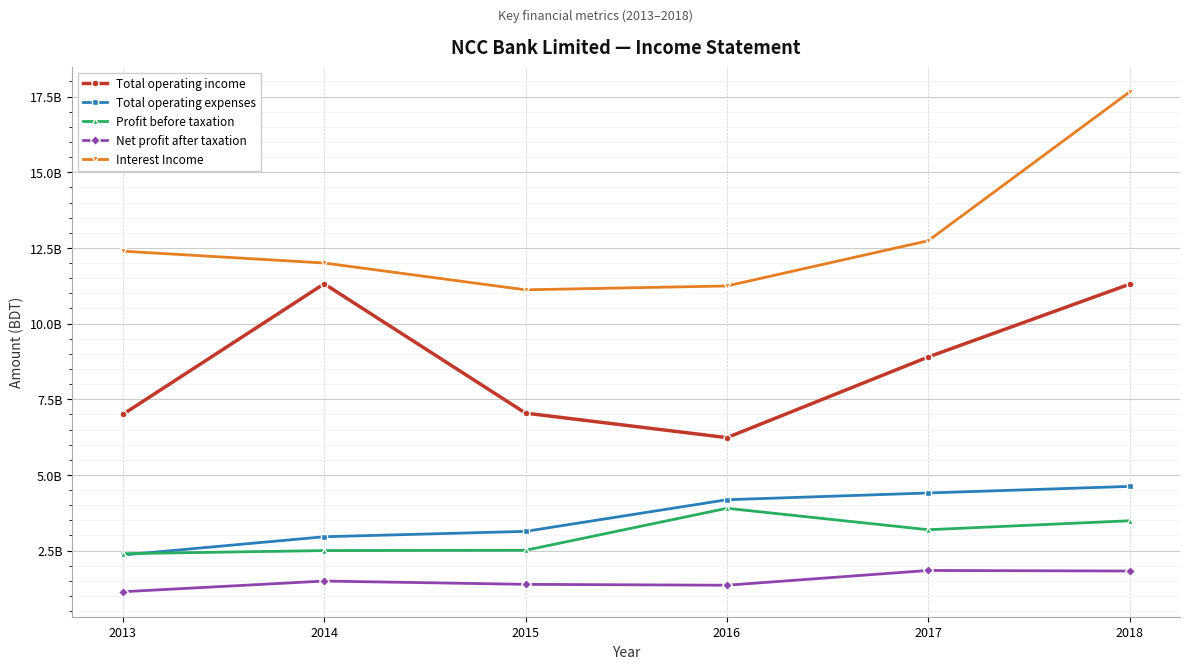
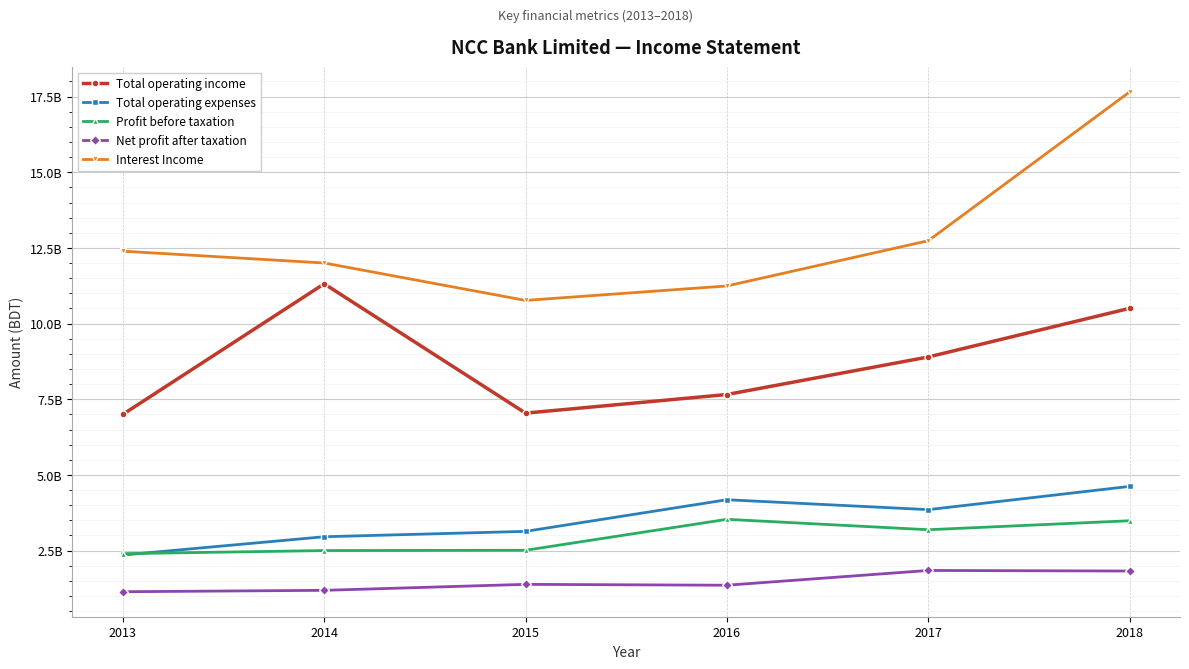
Net profit after taxation, 2014: 1500000000 -> 1200000000
Interest Income, 2015: 11100000000 -> 10800000000
Total operating income, 2016: 6200000000 -> 7700000000
Profit before taxation, 2016: 3900000000 -> 3500000000
Total operating expenses, 2017: 4400000000 -> 3900000000
Total operating income, 2018: 11300000000 -> 10500000000
